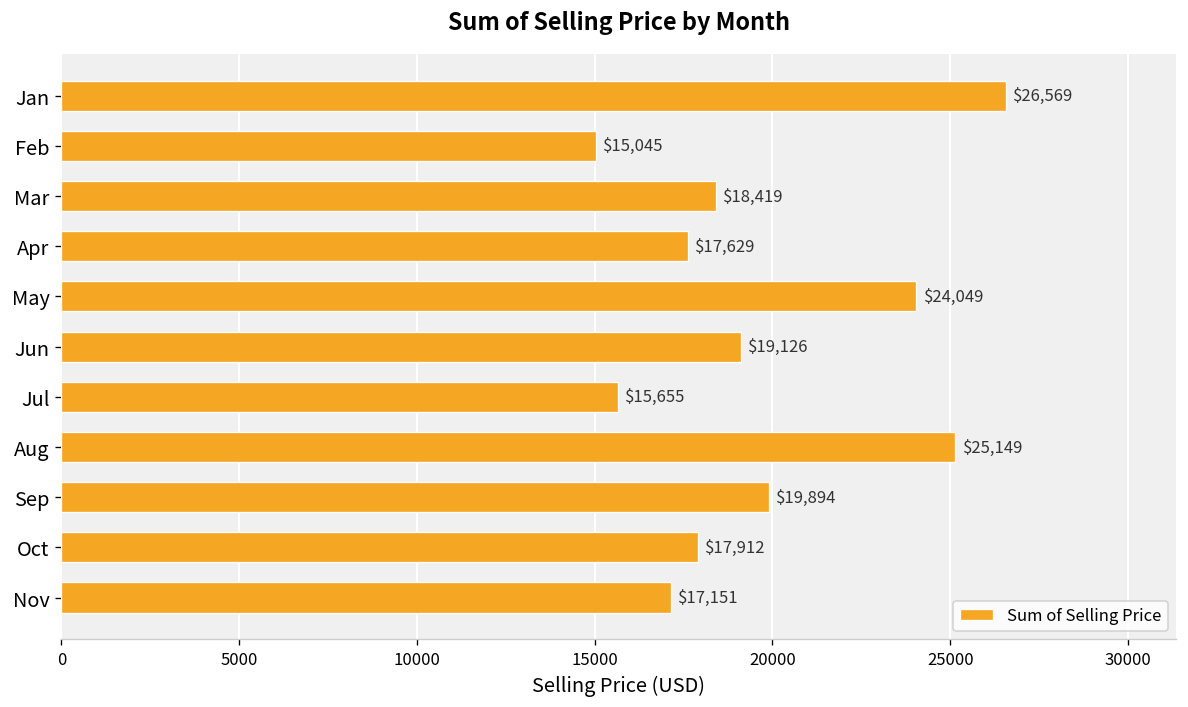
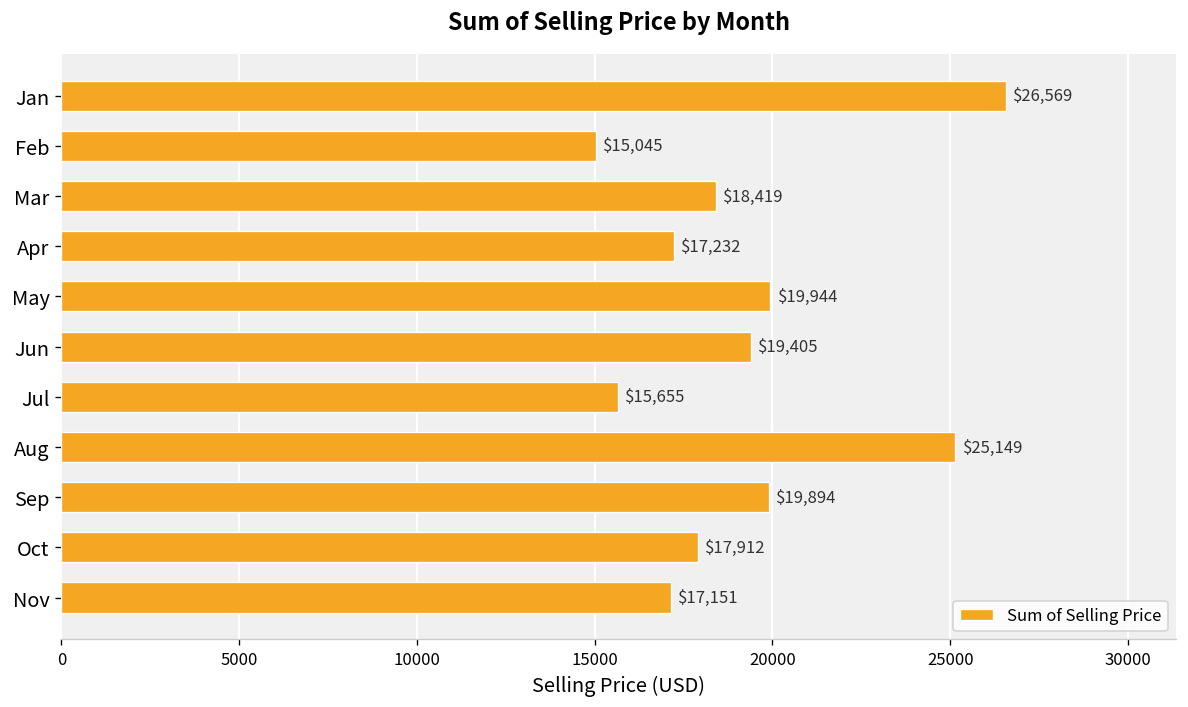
Apr: $17,629 -> $17,232
May: $24,049 -> $19,944
Jun: $19,126 -> $19,405
